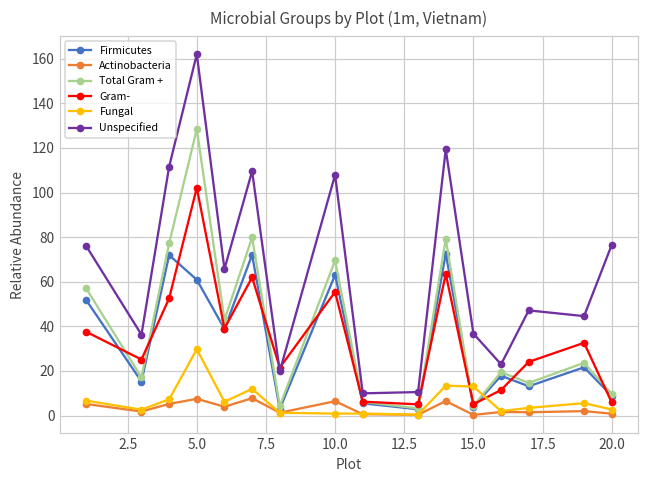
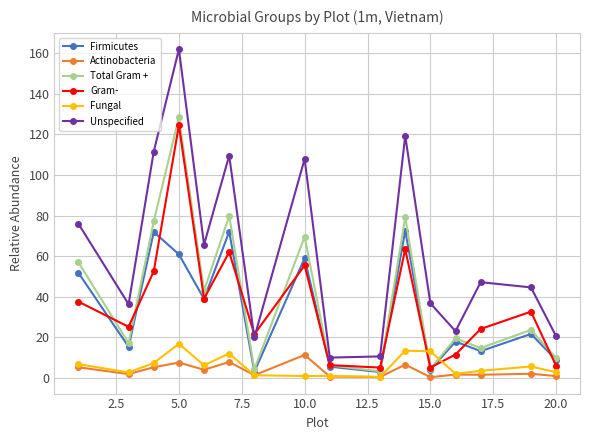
Gram-, 5.0: 102 -> 125
Fungal, 5.0: 30 -> 17
Firmicutes, 10.0: 63 -> 59
Actinobacteria, 10.0: 6 -> 11
Unspecified, 20.0: 77 -> 21
